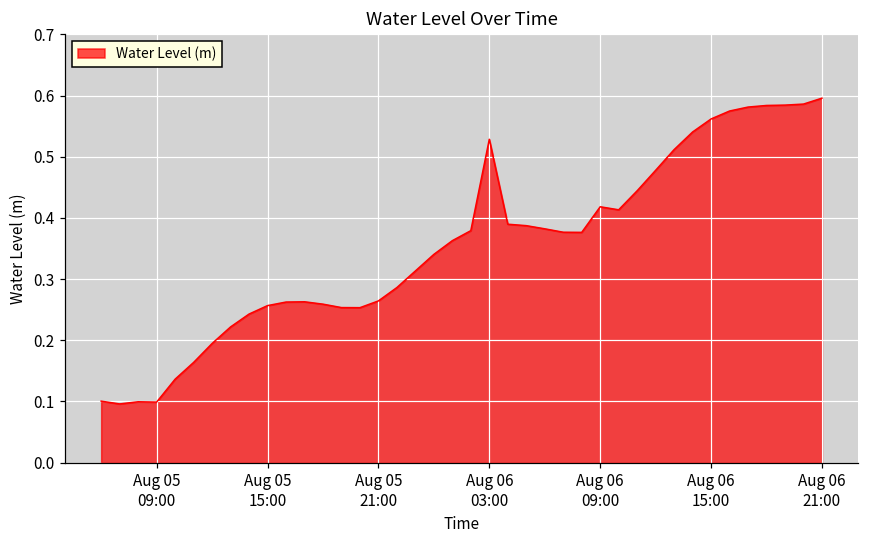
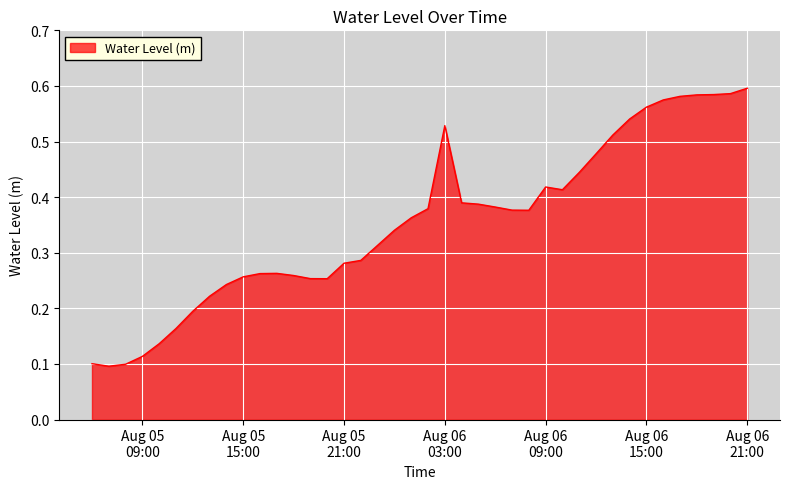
Aug 05 09:00: 0.10 -> 0.11
Aug 05 21:00: 0.26 -> 0.28
